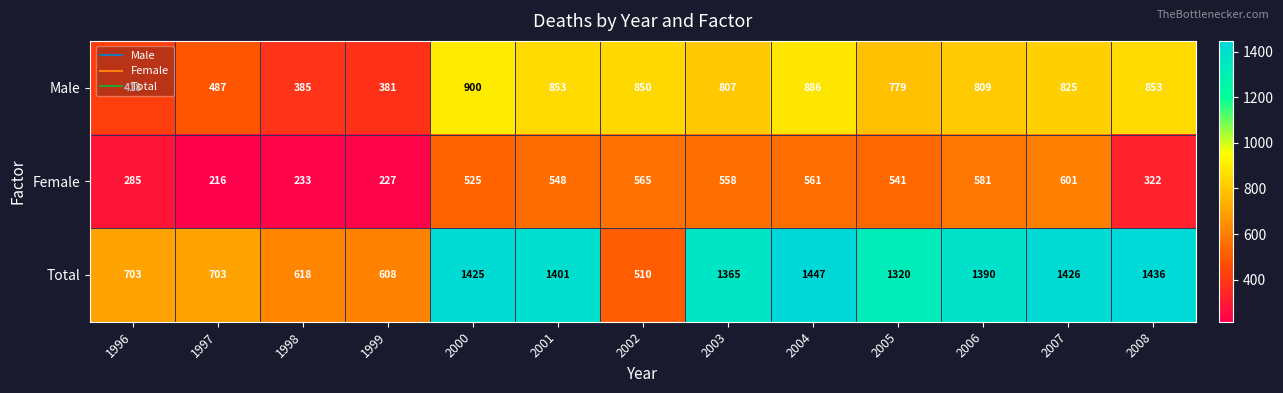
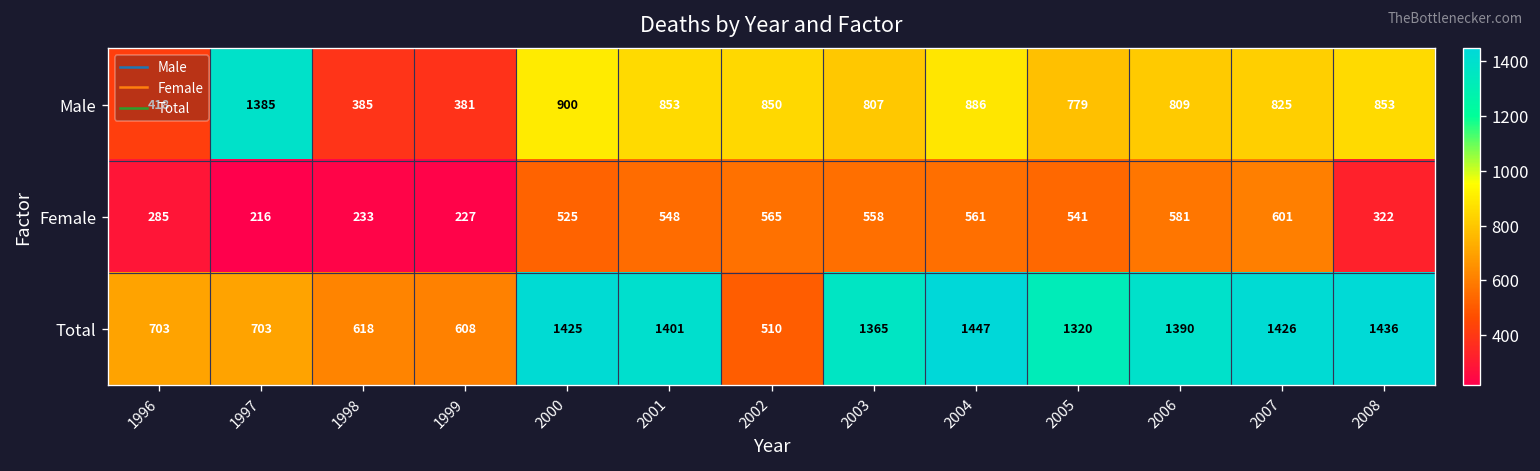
Male, 1997: 487 -> 1385
